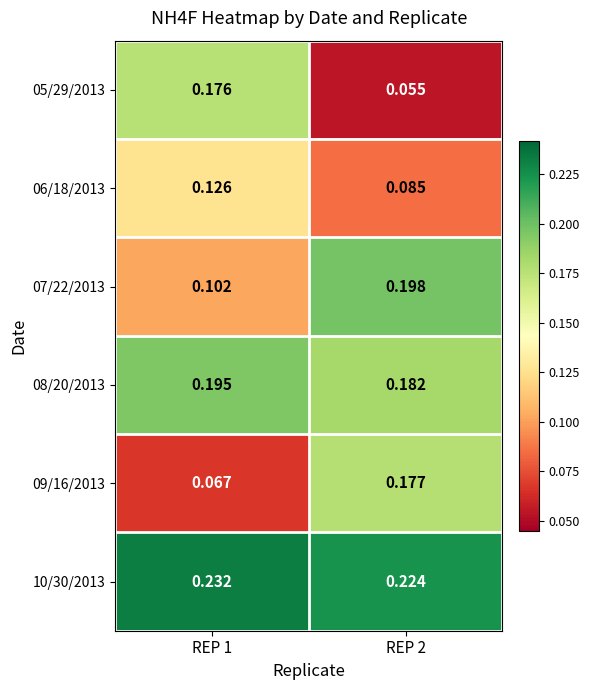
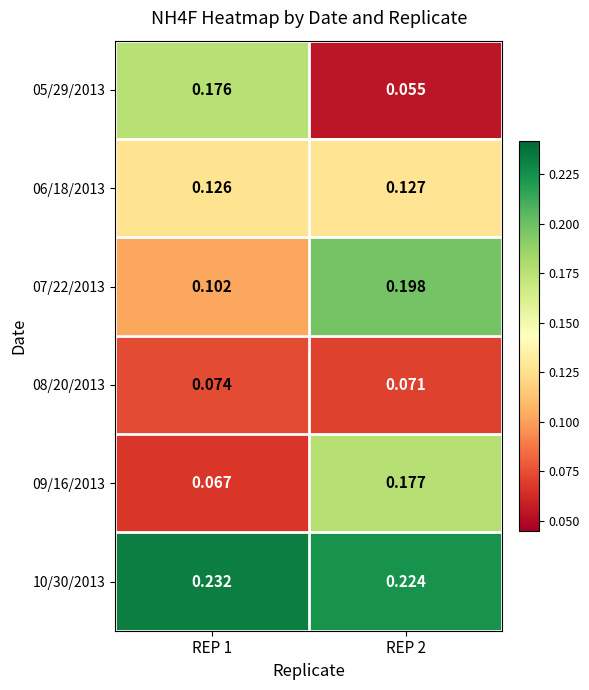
06/18/2013, REP 2: 0.085 -> 0.127
08/20/2013, REP 1: 0.195 -> 0.074
08/20/2013, REP 2: 0.182 -> 0.071
